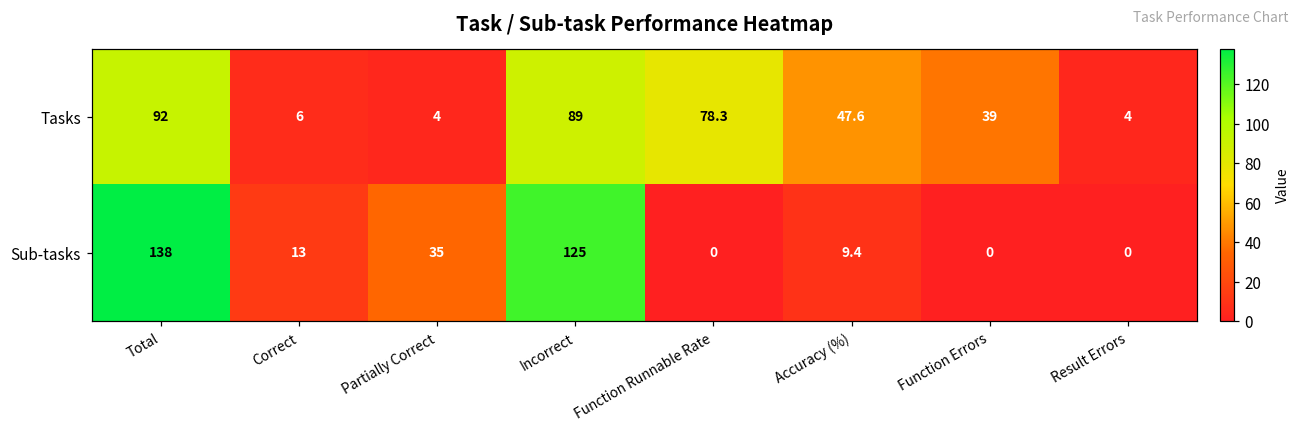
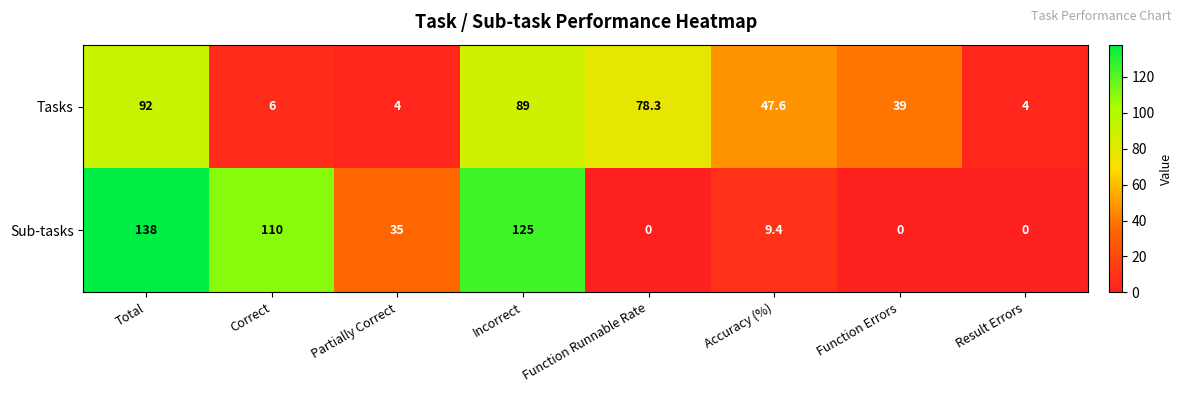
Sub-tasks, Correct: 13 -> 110
